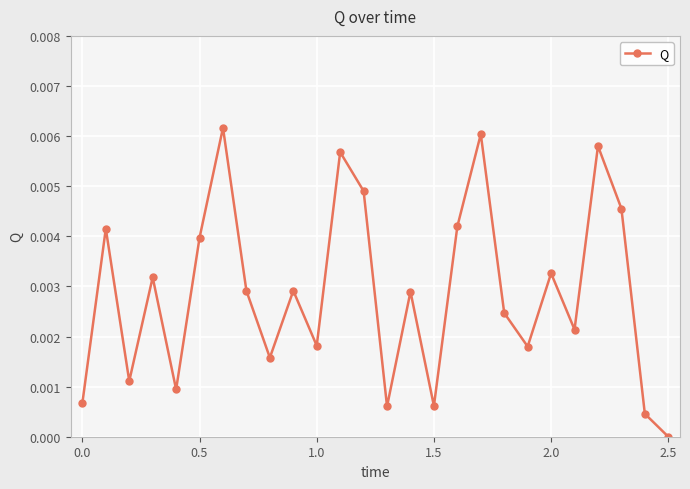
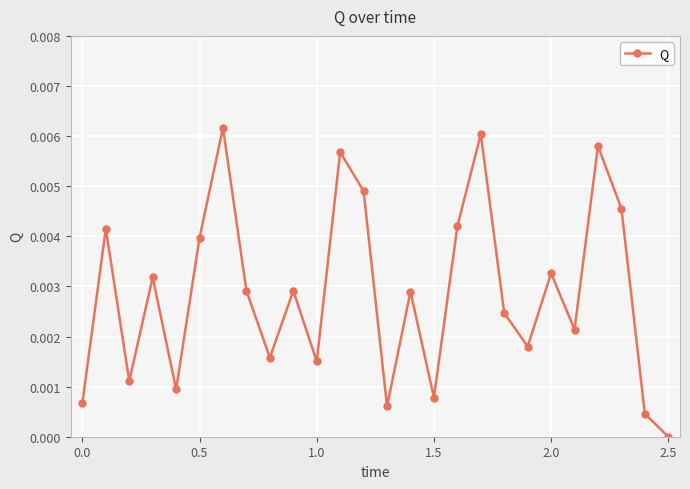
1.0: 0.0018 -> 0.0015
1.5: 0.0006 -> 0.0008
